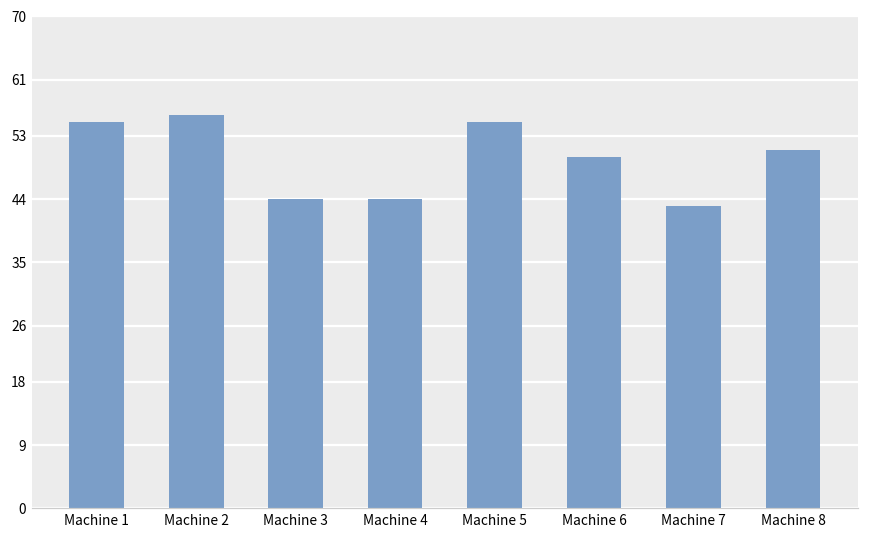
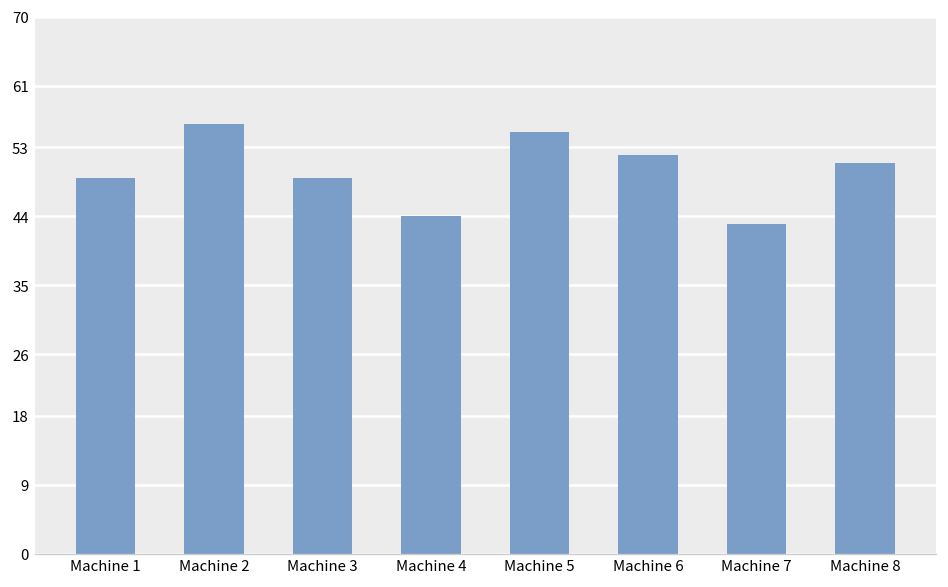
Machine 1: 55 -> 49
Machine 3: 44 -> 49
Machine 6: 50 -> 52
